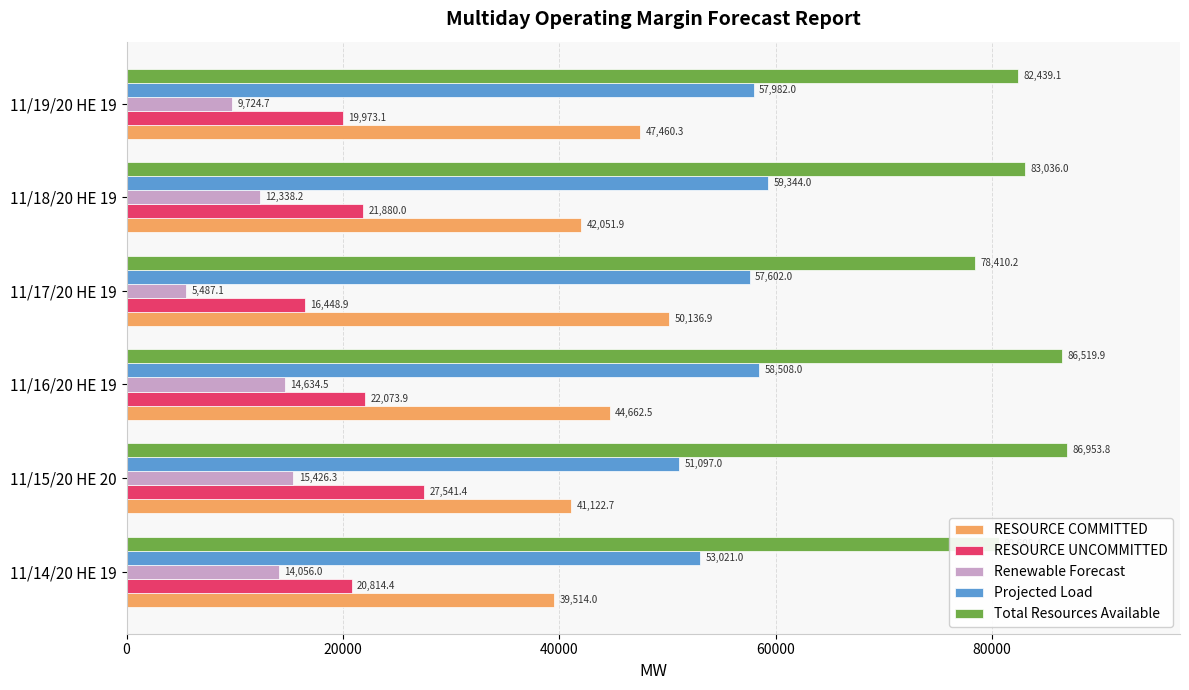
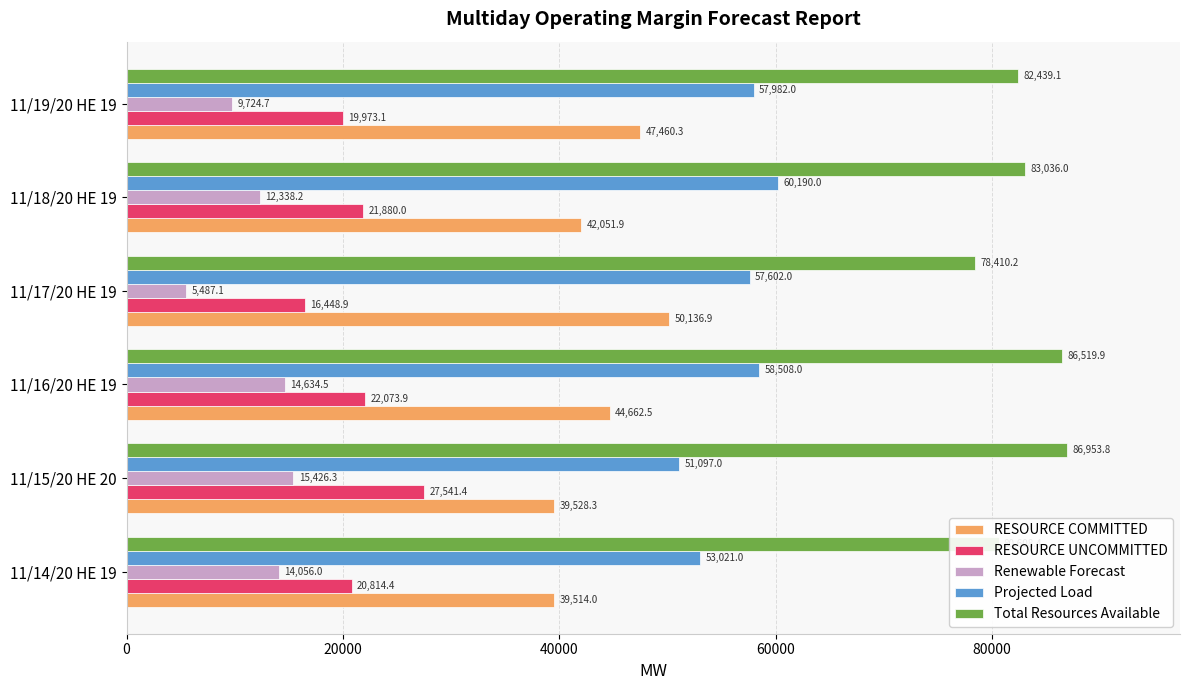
Projected Load, 11/18/20 HE 19: 59,344.0 -> 60,190.0
RESOURCE COMMITTED, 11/15/20 HE 20: 41,122.7 -> 39,528.3
